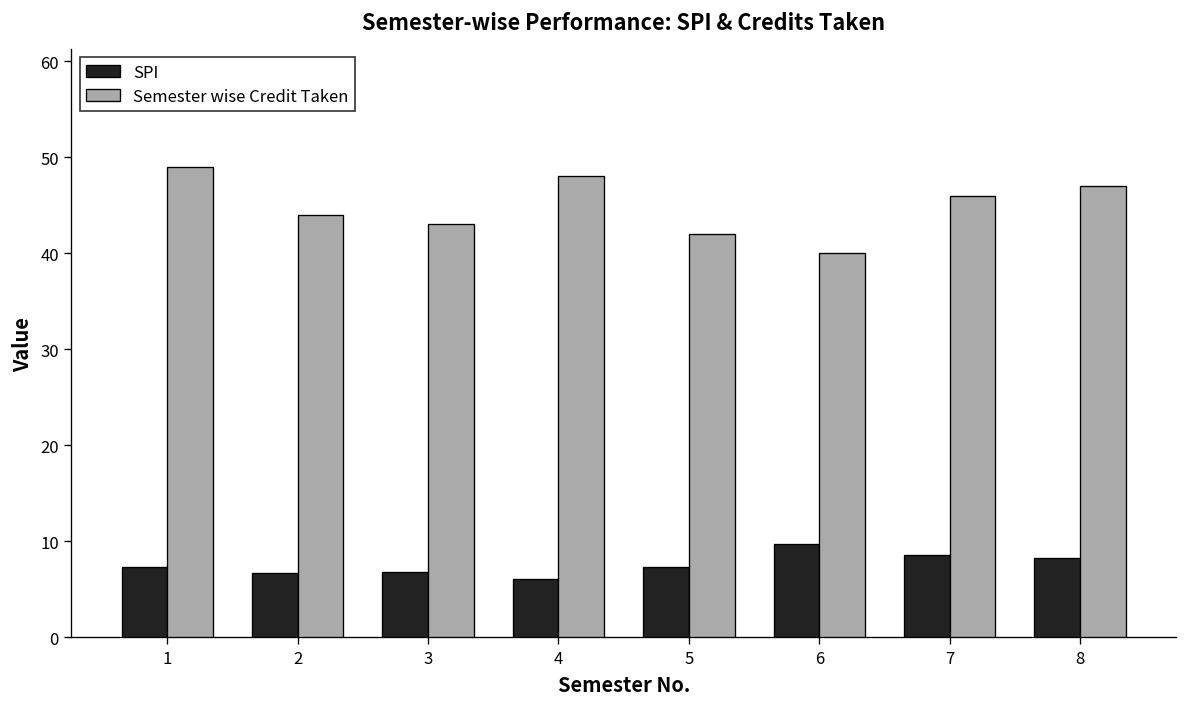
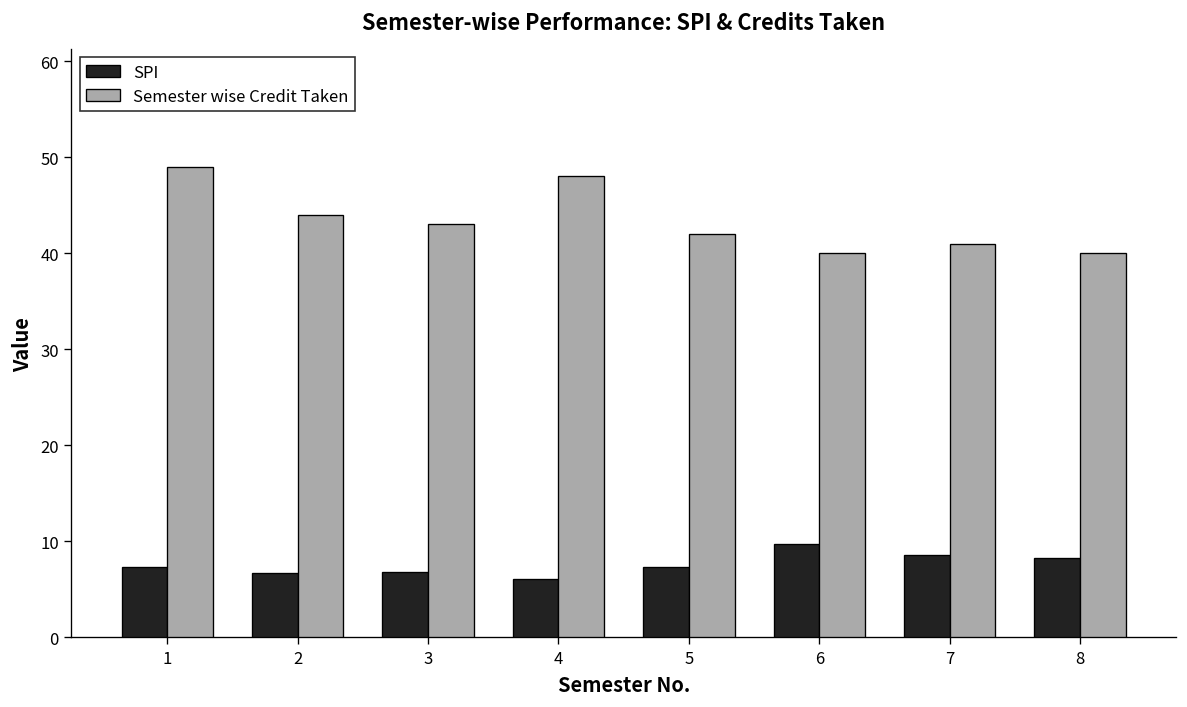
Semester wise Credit Taken, 7: 46 -> 41
Semester wise Credit Taken, 8: 47 -> 40
